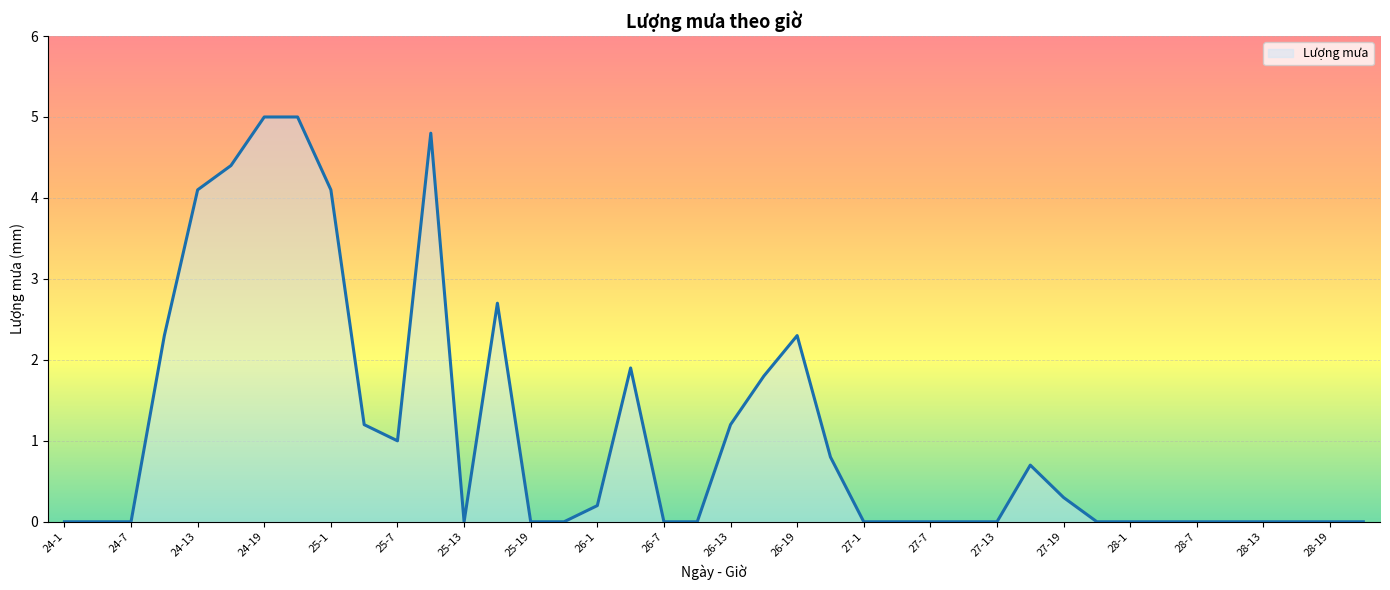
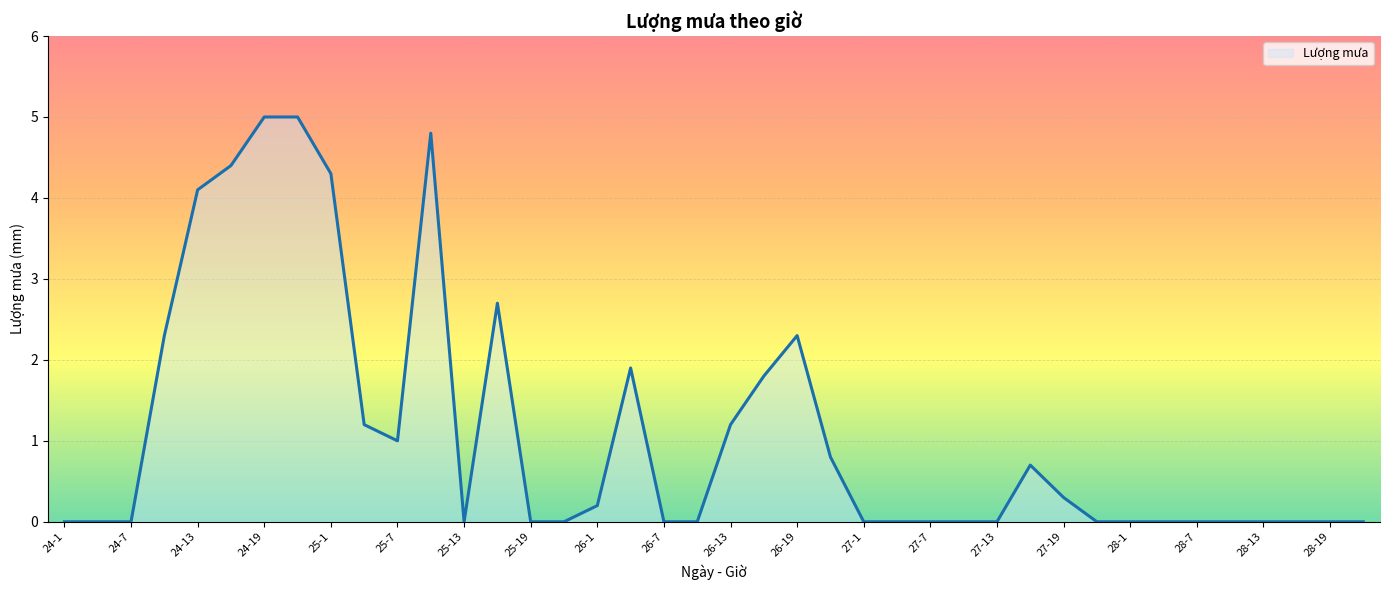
25-1: 4.1 -> 4.3
